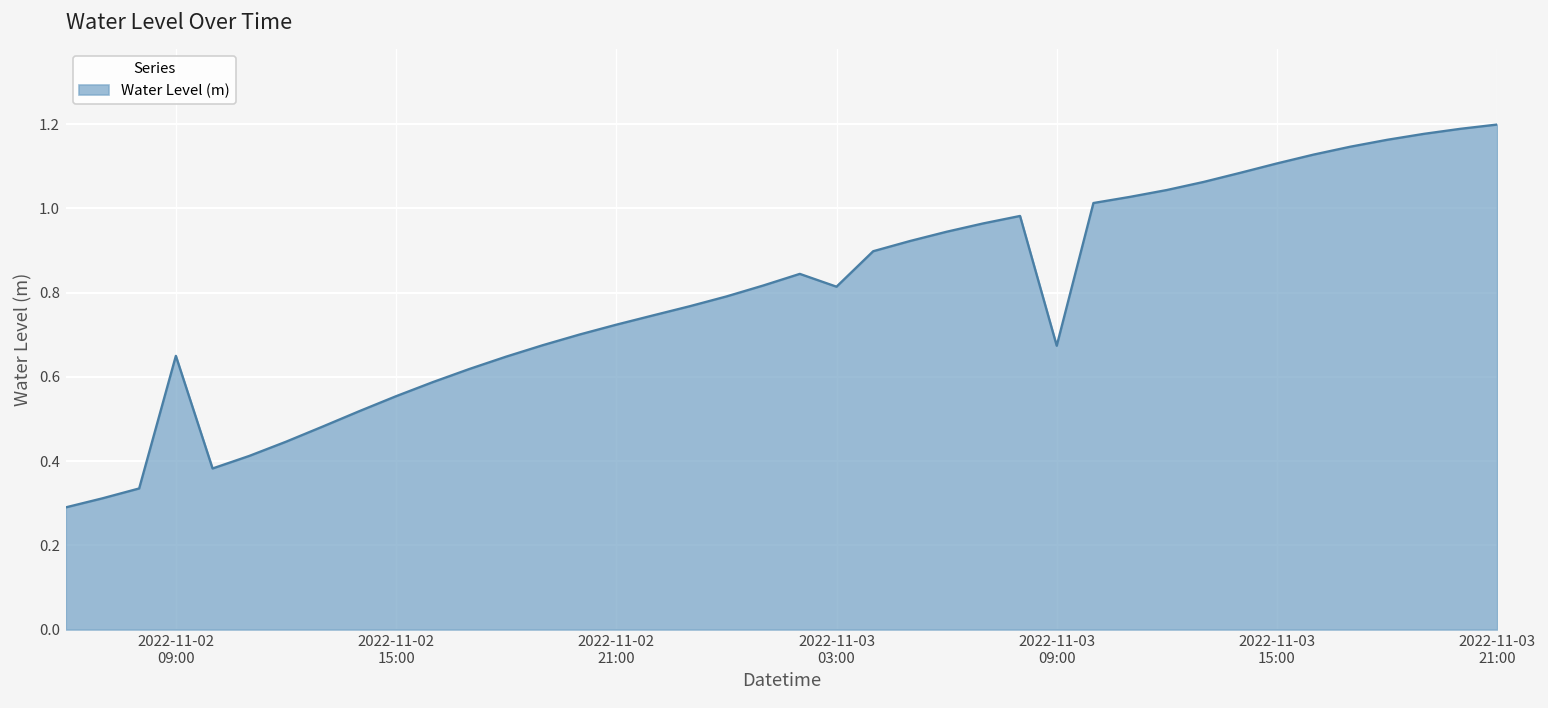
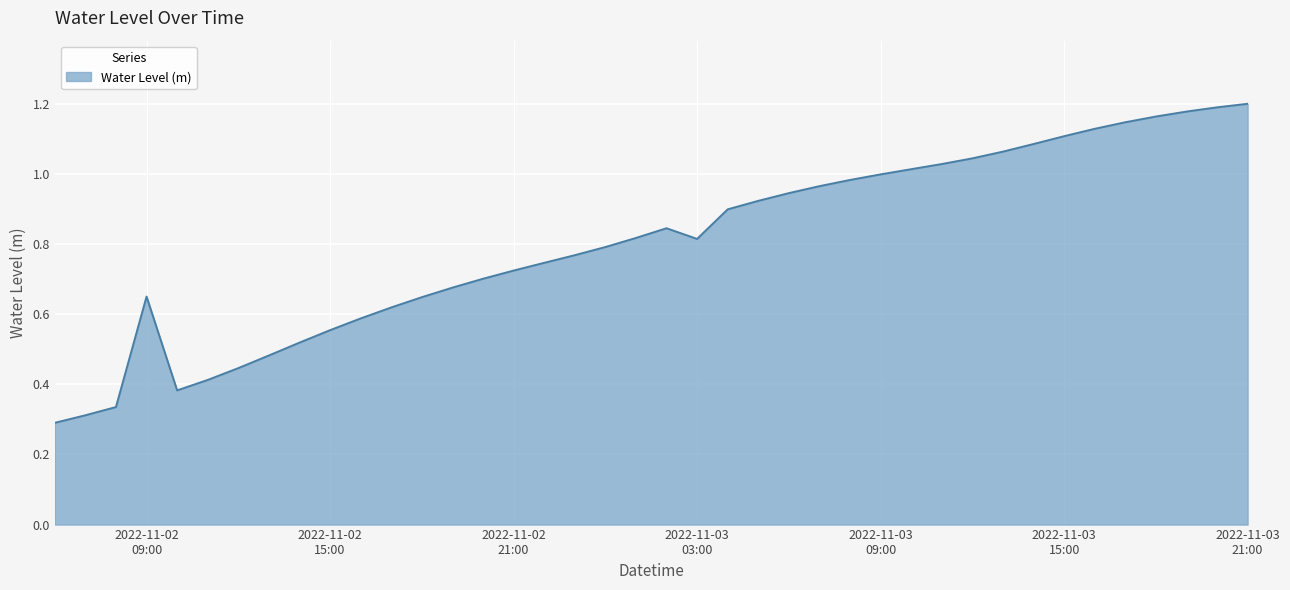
2022-11-03 09:00: 0.67 -> 1.00
